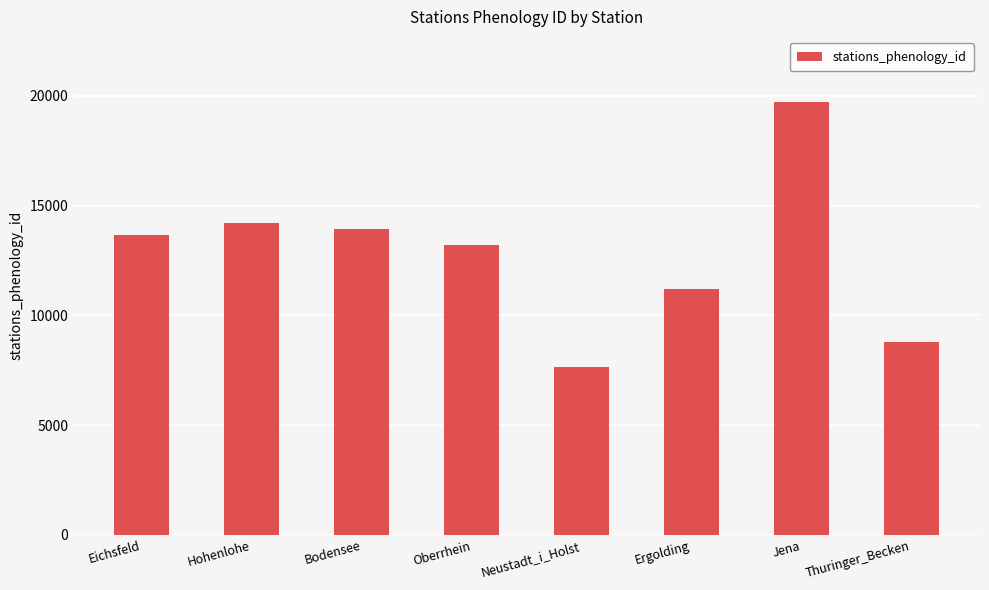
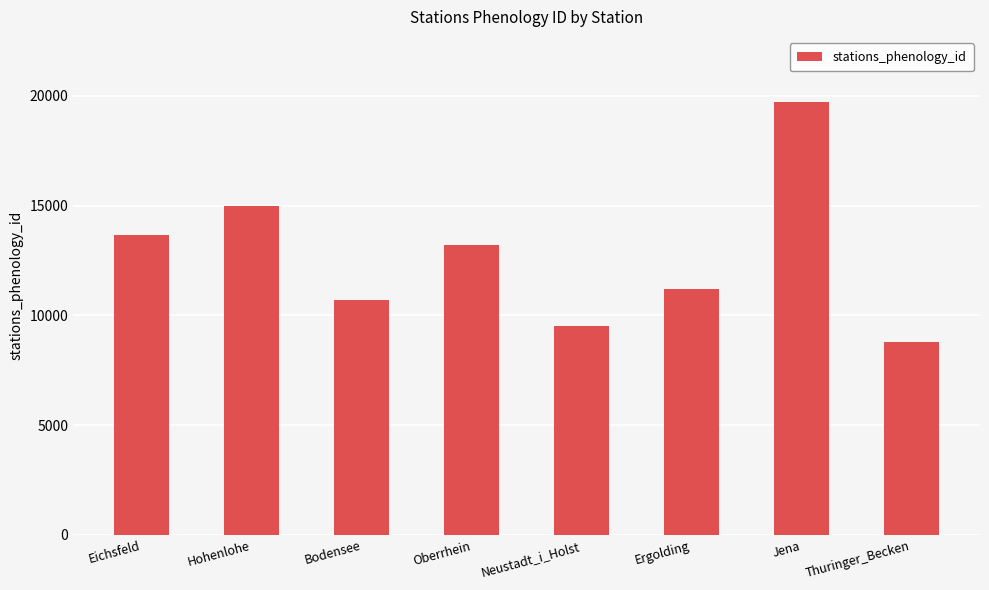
Hohenlohe: 14200 -> 15000
Bodensee: 13900 -> 10700
Neustadt_i_Holst: 7700 -> 9500
